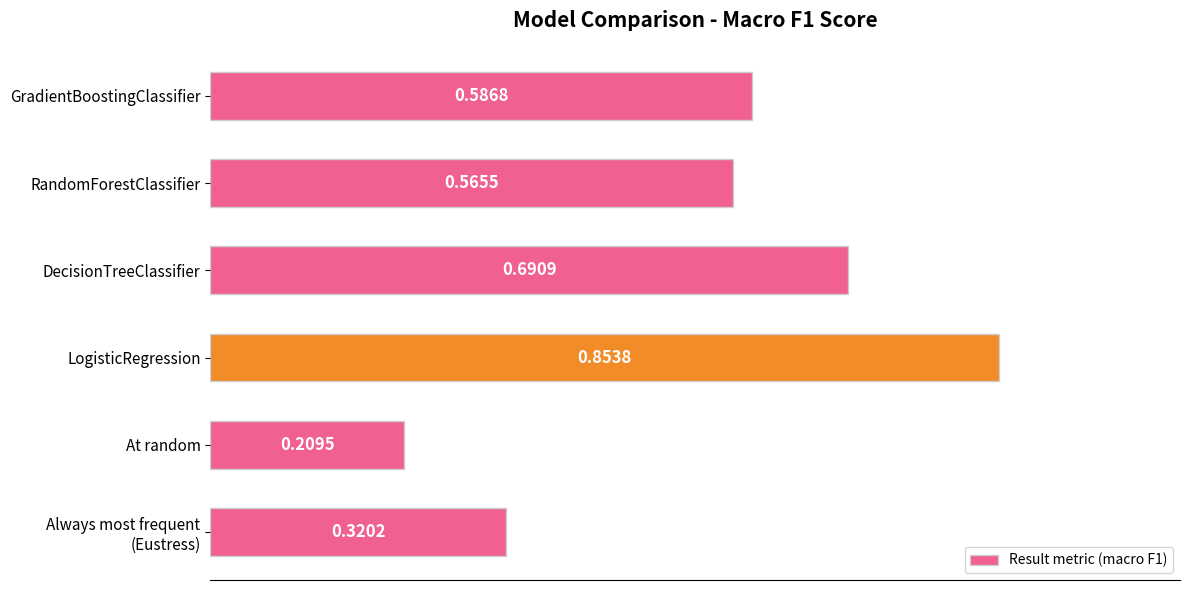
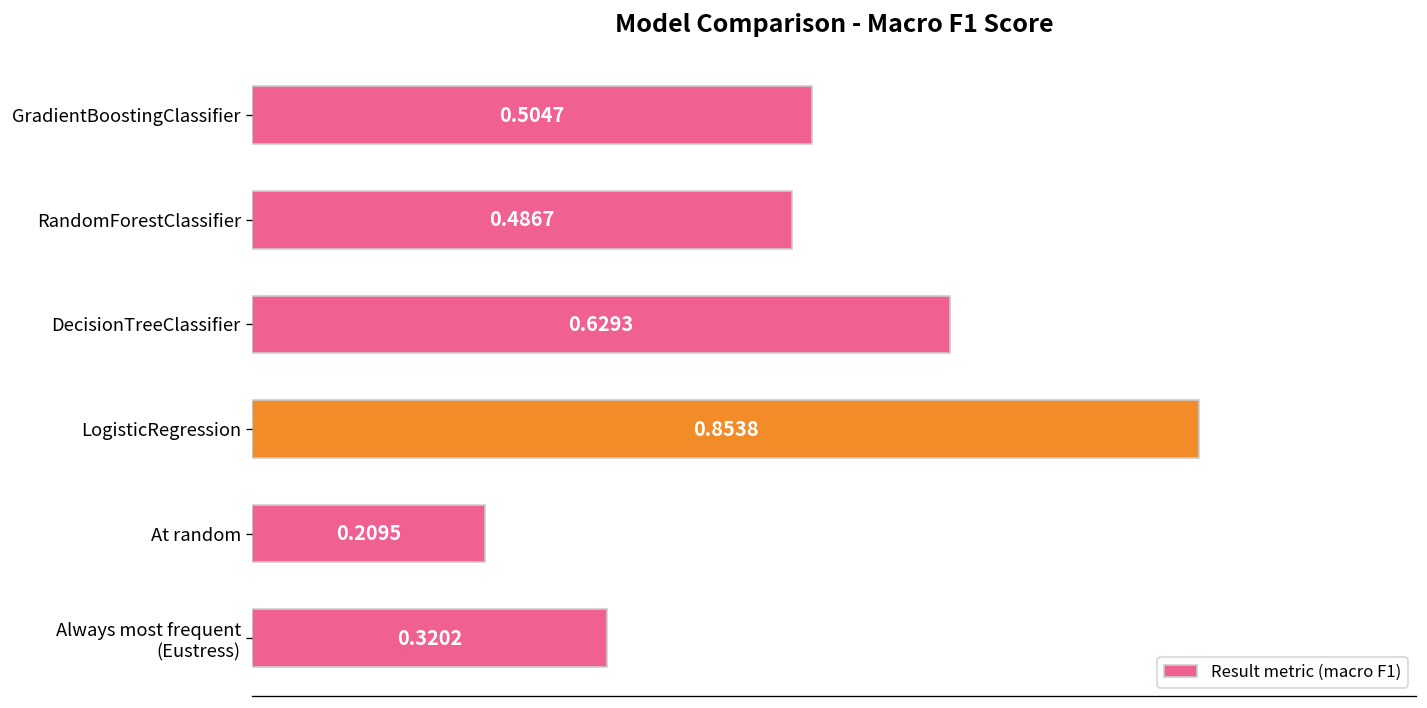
GradientBoostingClassifier: 0.5868 -> 0.5047
RandomForestClassifier: 0.5655 -> 0.4867
DecisionTreeClassifier: 0.6909 -> 0.6293
